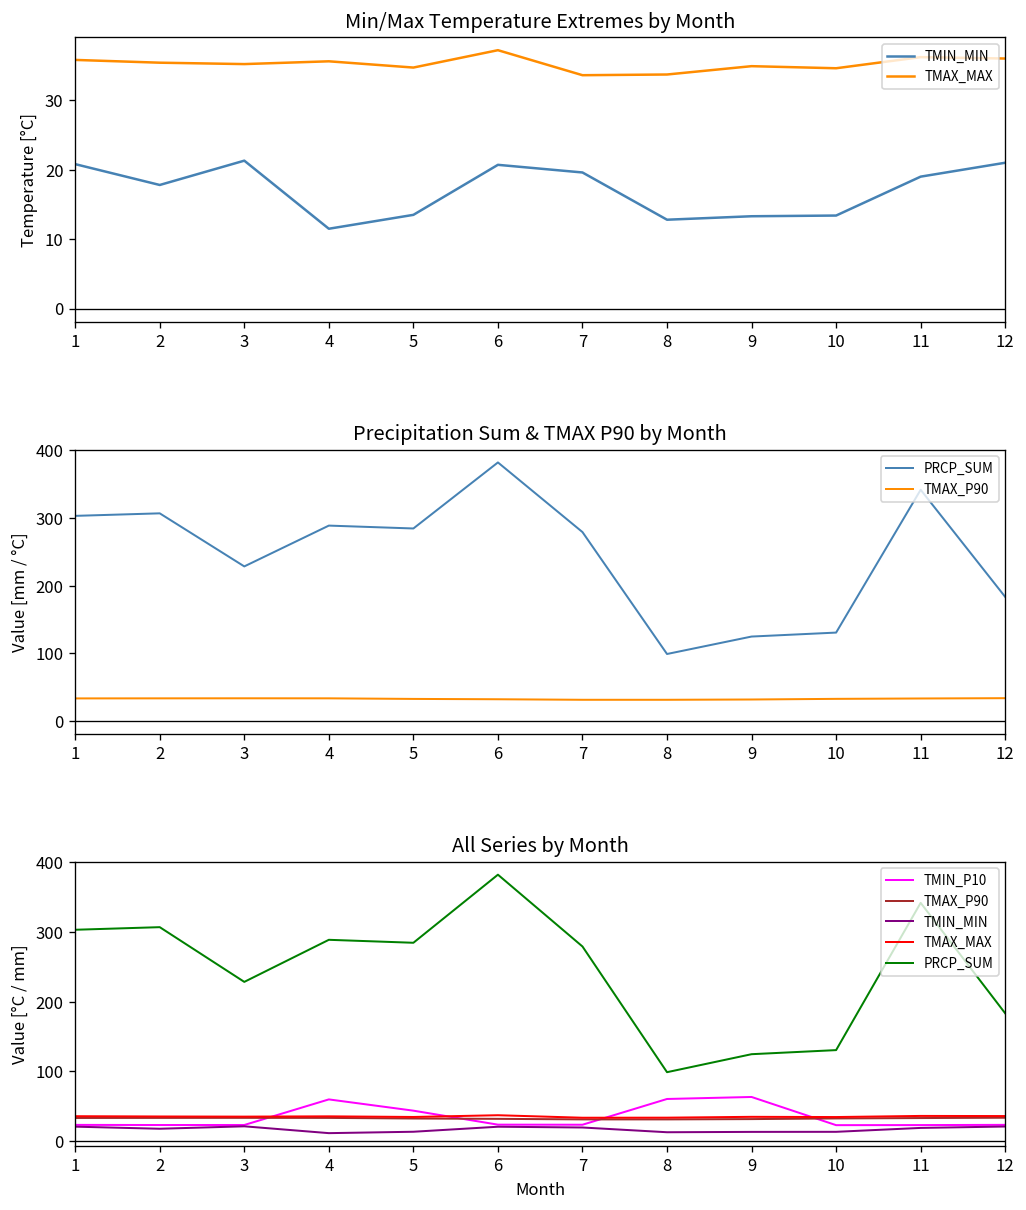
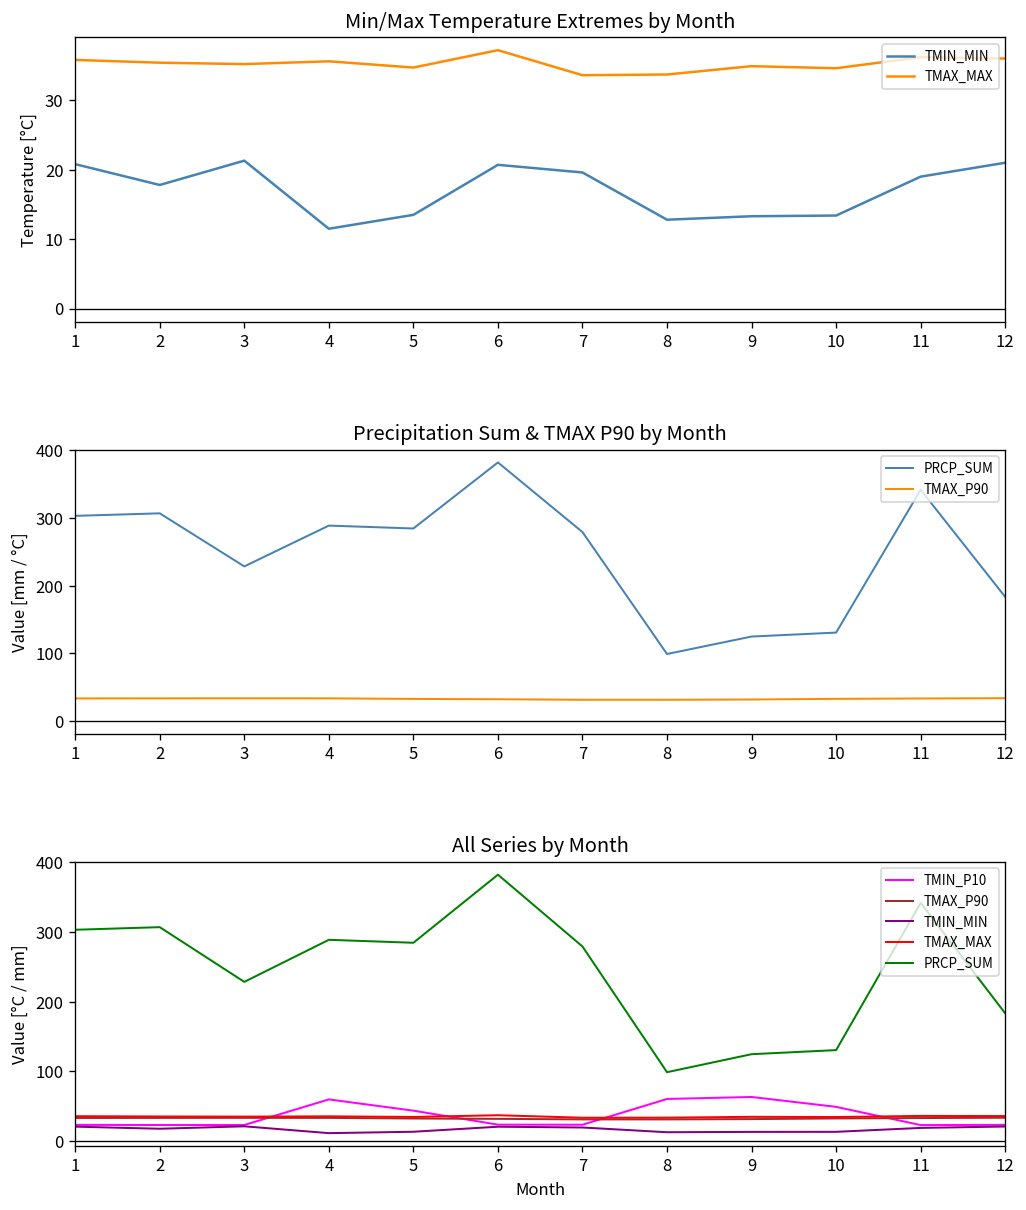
All Series by Month, TMIN_P10, 10: 20 -> 50
